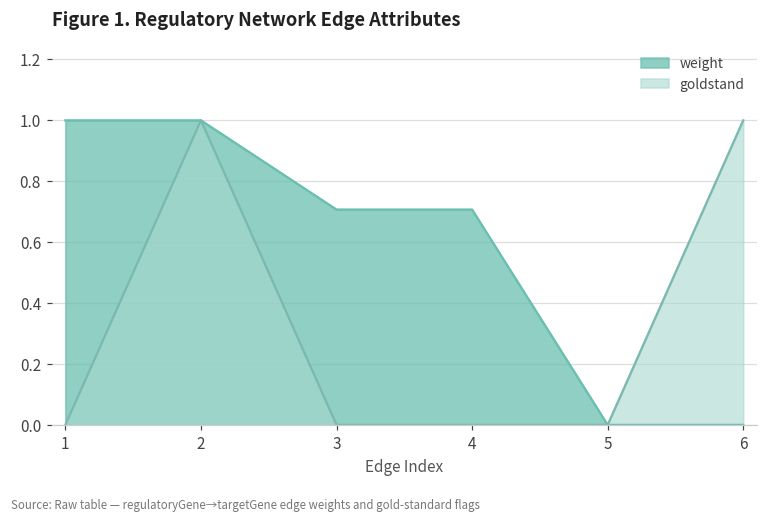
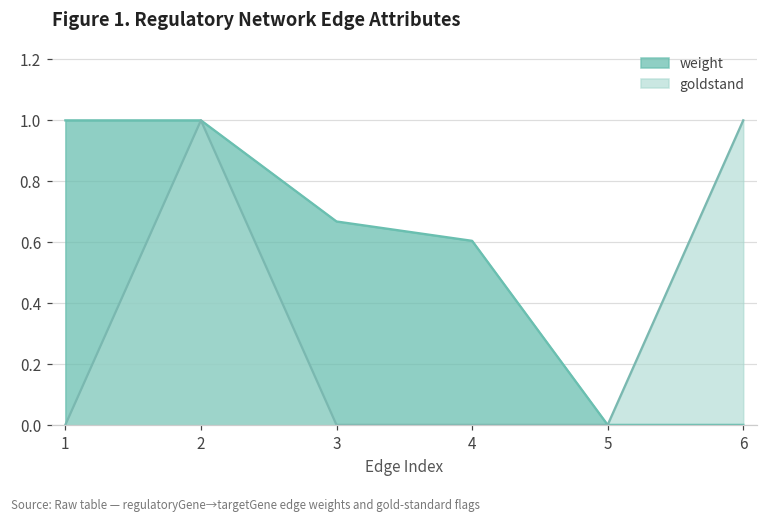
weight, 3: 0.71 -> 0.67
weight, 4: 0.71 -> 0.60
